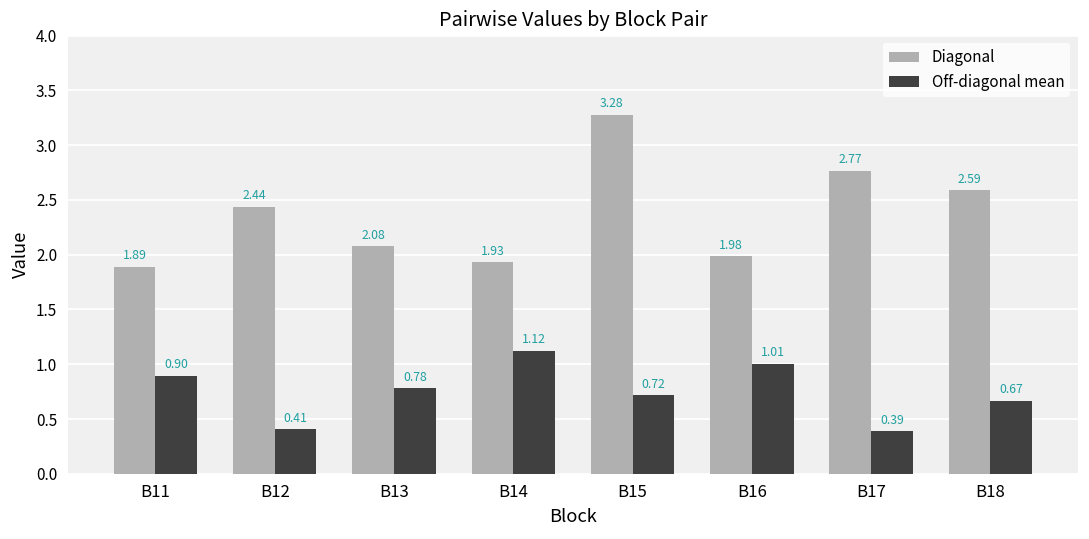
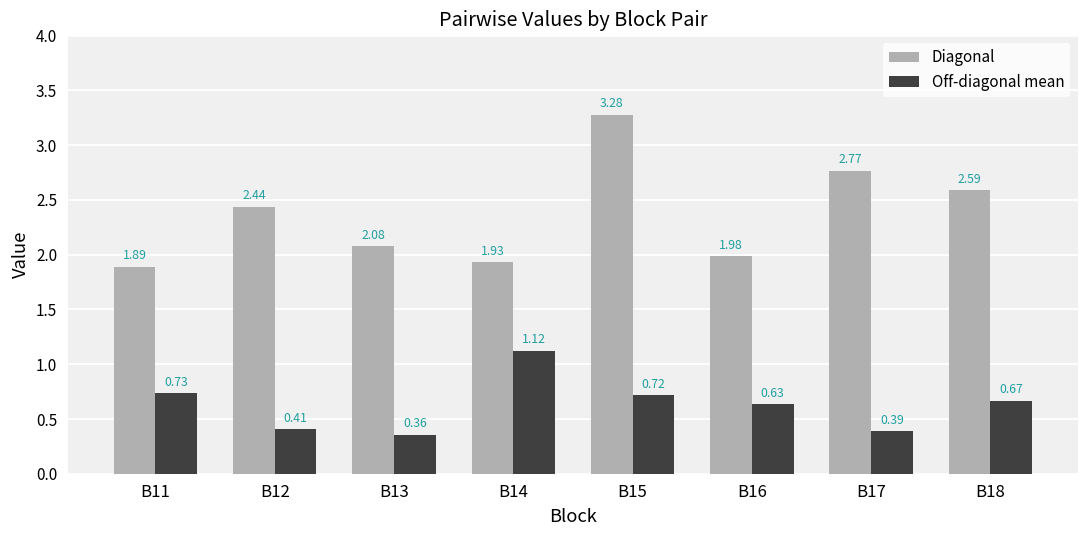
Off-diagonal mean, B11: 0.90 -> 0.73
Off-diagonal mean, B13: 0.78 -> 0.36
Off-diagonal mean, B16: 1.01 -> 0.63
